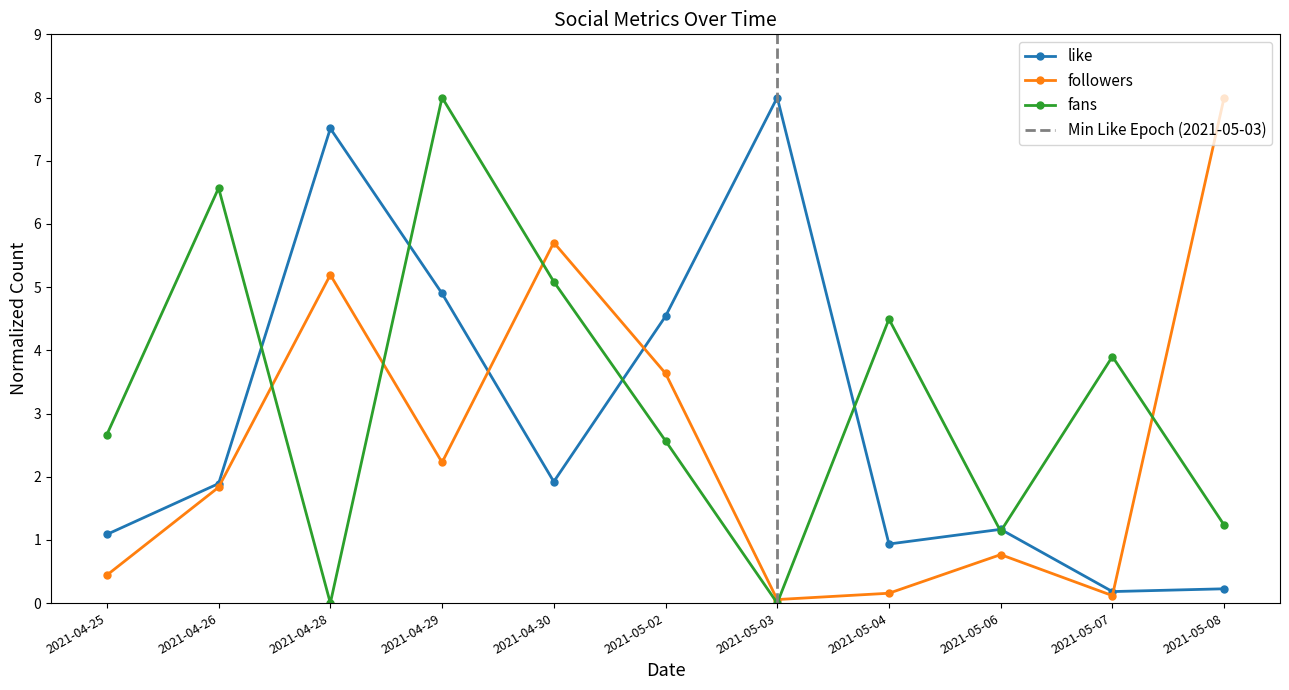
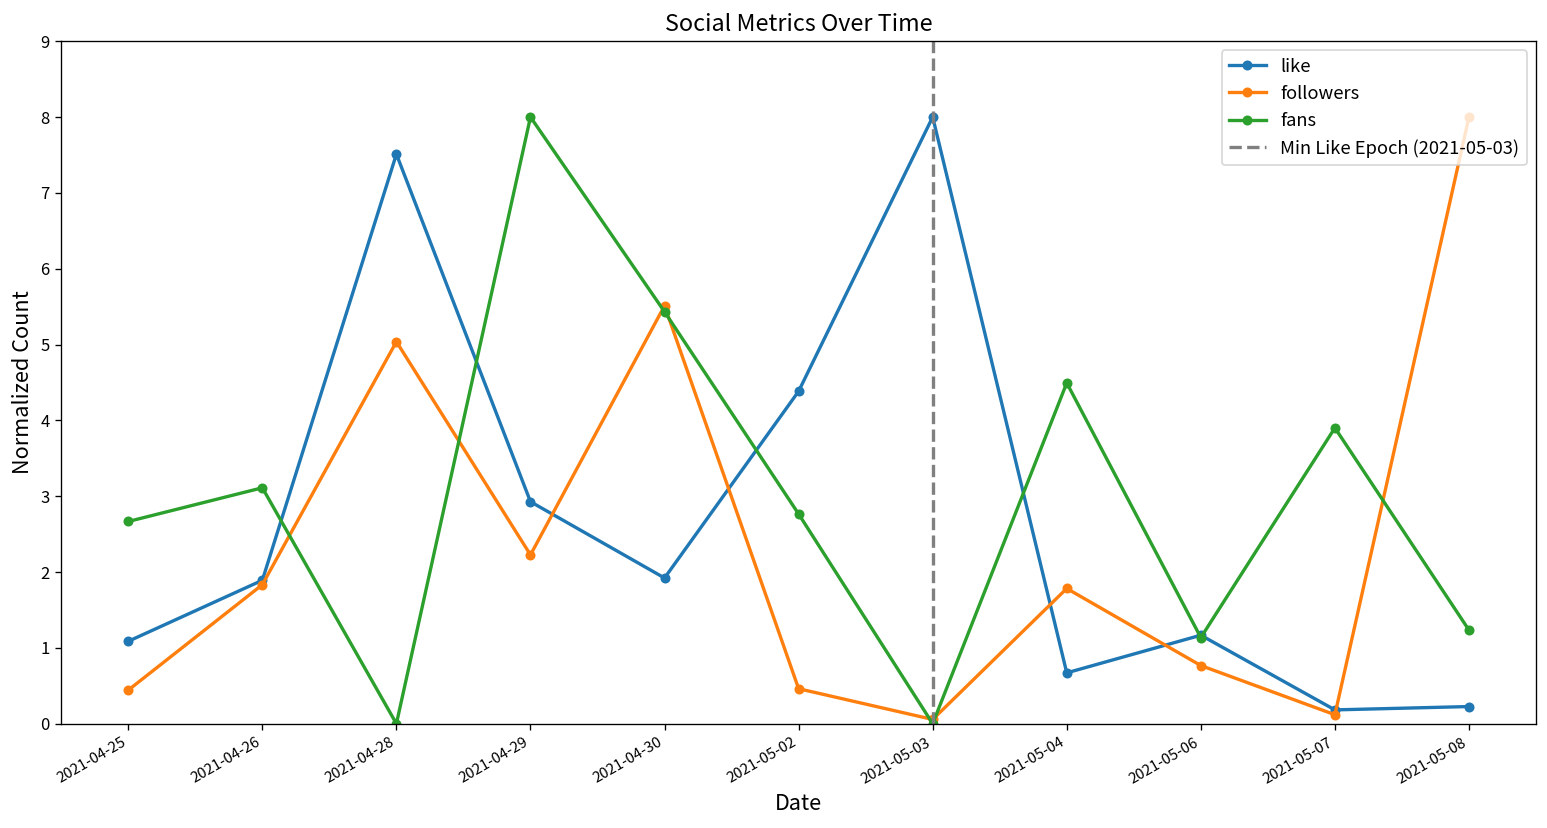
fans, 2021-04-26: 6.6 -> 3.1
followers, 2021-04-28: 5.2 -> 5.0
like, 2021-04-29: 4.9 -> 2.9
followers, 2021-04-30: 5.7 -> 5.5
fans, 2021-04-30: 5.1 -> 5.4
like, 2021-05-02: 4.5 -> 4.4
followers, 2021-05-02: 3.6 -> 0.5
fans, 2021-05-02: 2.6 -> 2.8
like, 2021-05-04: 0.9 -> 0.7
followers, 2021-05-04: 0.2 -> 1.8
